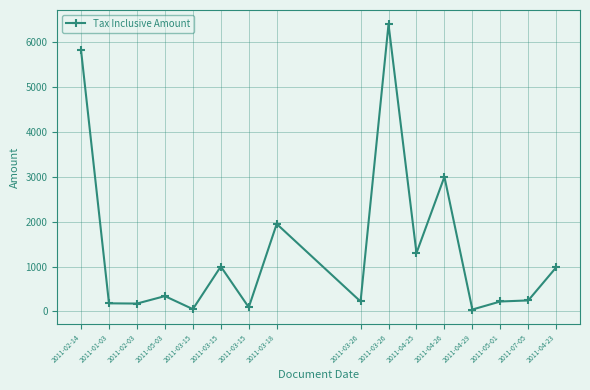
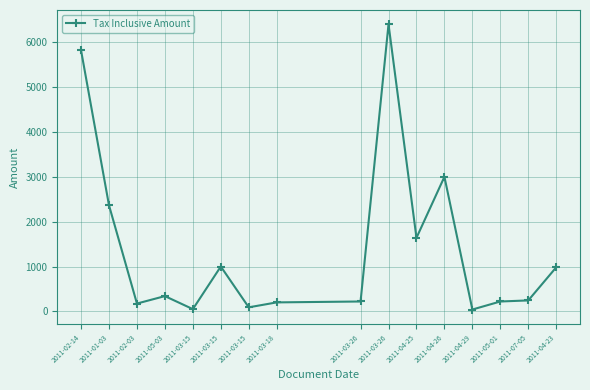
2011-01-03: 200 -> 2400
2011-03-18: 1900 -> 200
2011-04-25: 1300 -> 1600
